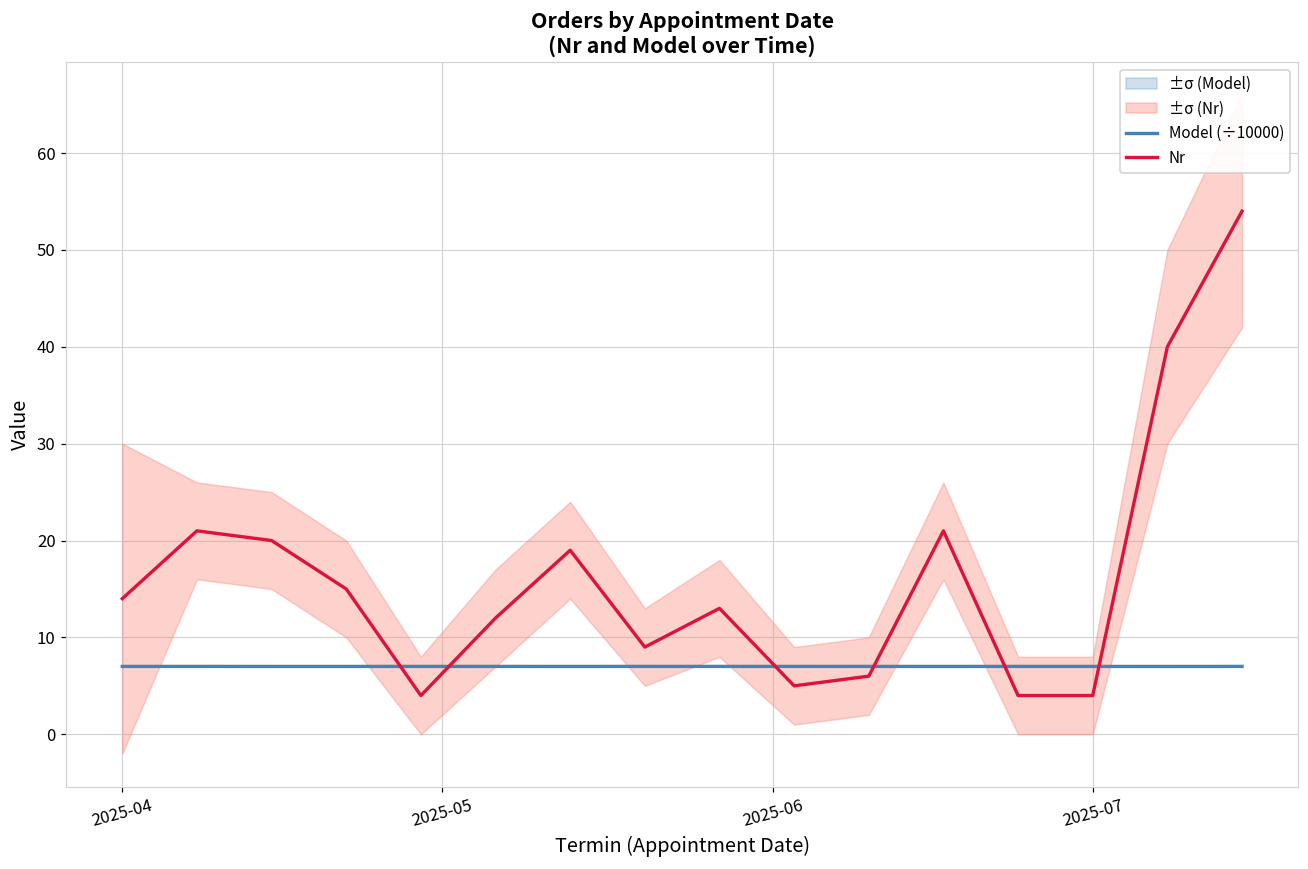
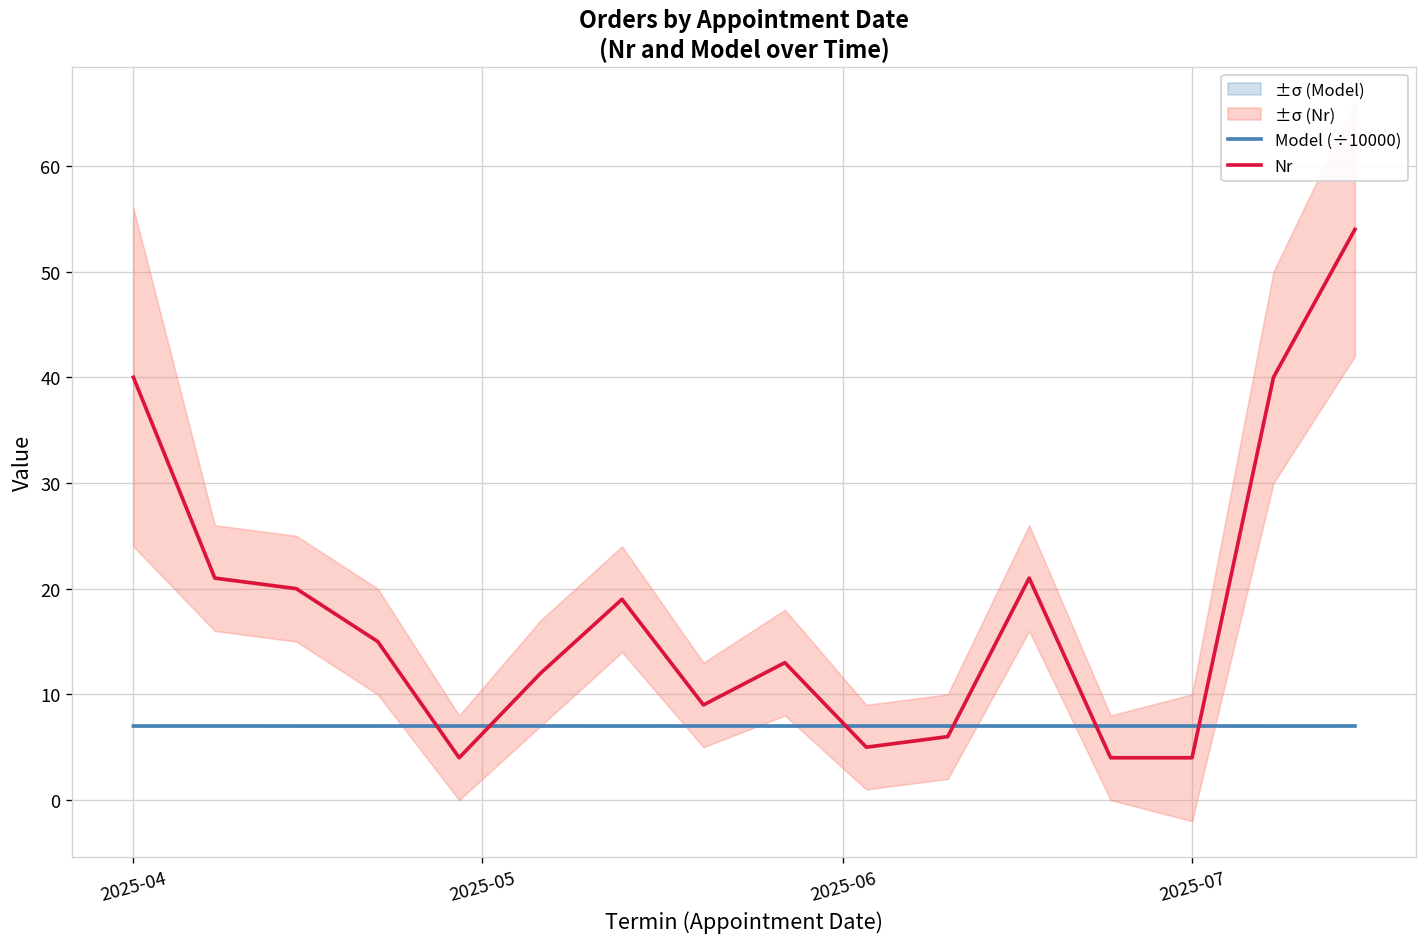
Nr, 2025-04: 14 -> 40
±σ (Nr), 2025-07: 8 -> 12
